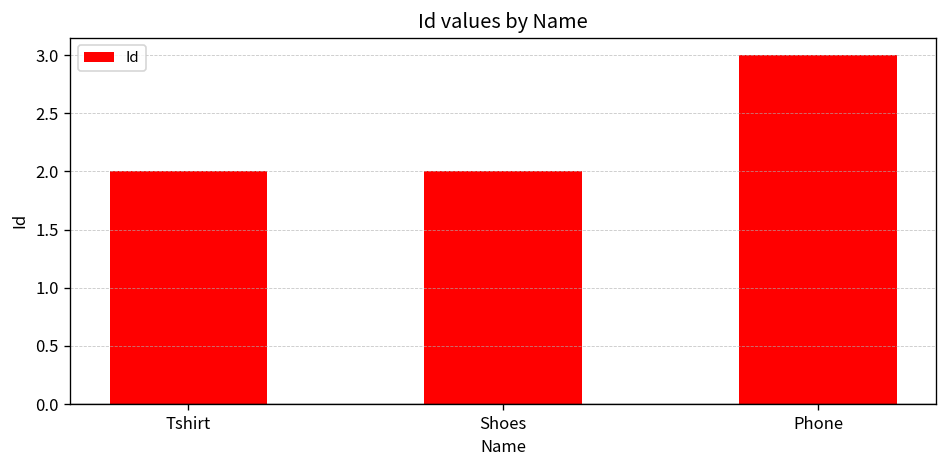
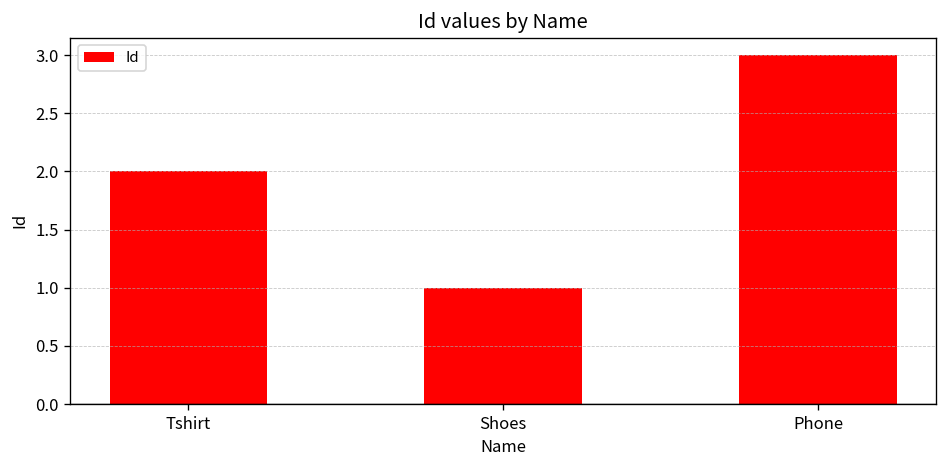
Shoes: 2 -> 1
